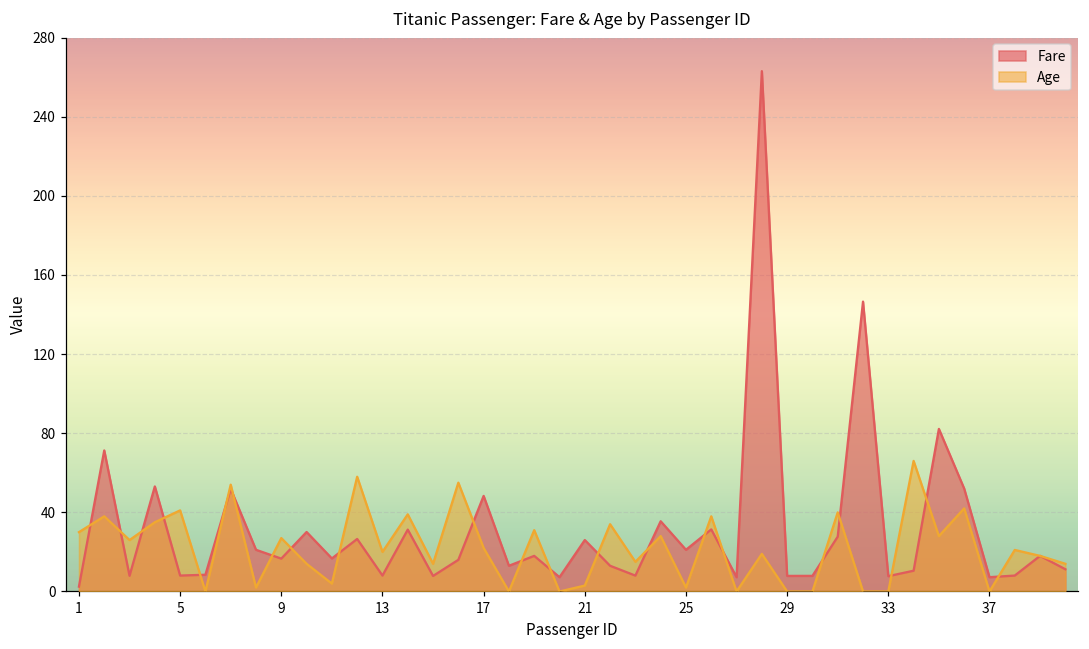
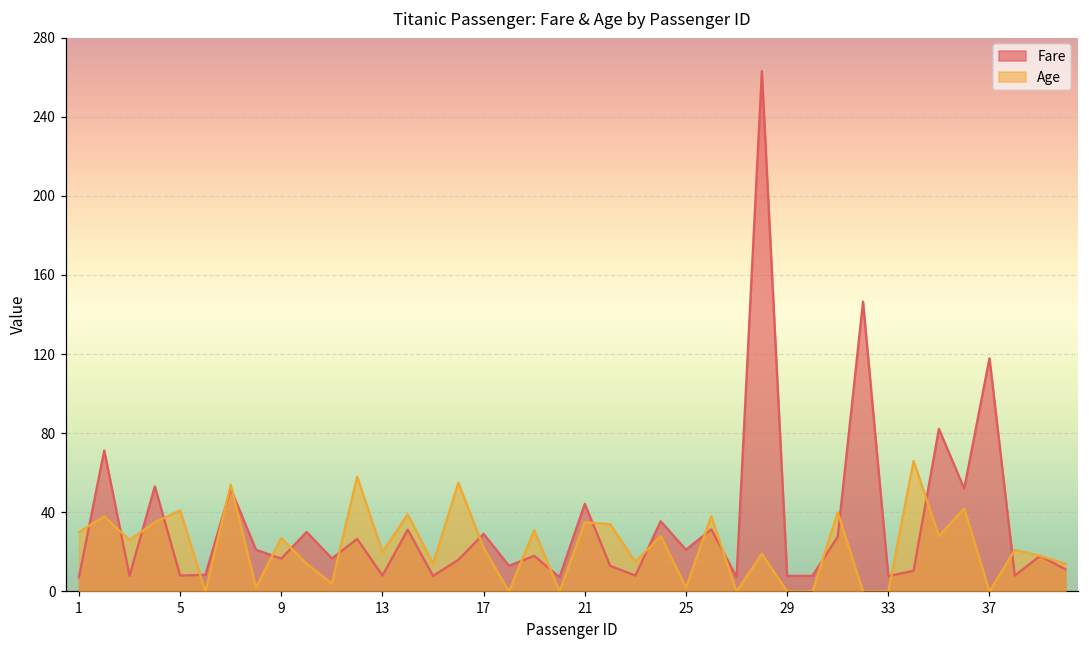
Fare, 1: 2 -> 7
Fare, 17: 48 -> 29
Fare, 21: 26 -> 44
Age, 21: 3 -> 35
Fare, 37: 7 -> 118
